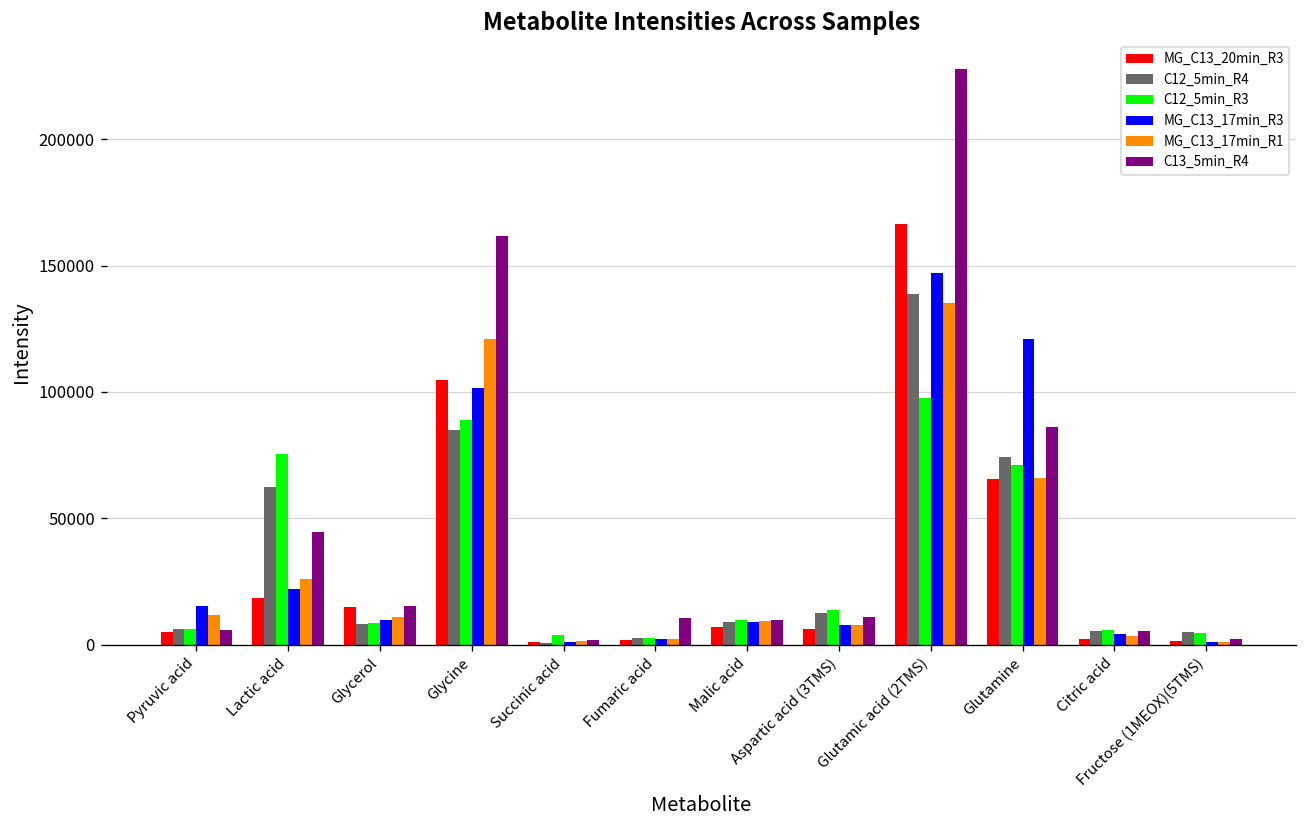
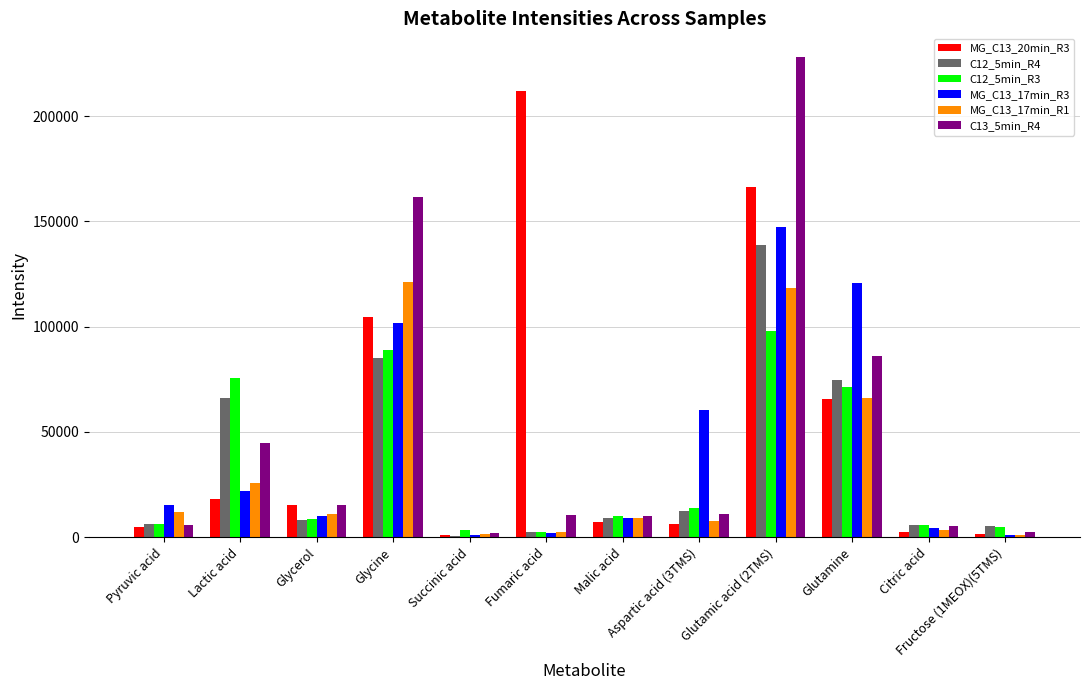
C12_5min_R4, Lactic acid: 62000 -> 66000
MG_C13_20min_R3, Fumaric acid: 2000 -> 212000
MG_C13_17min_R3, Aspartic acid (3TMS): 8000 -> 60000
MG_C13_17min_R1, Glutamic acid (2TMS): 135000 -> 118000
